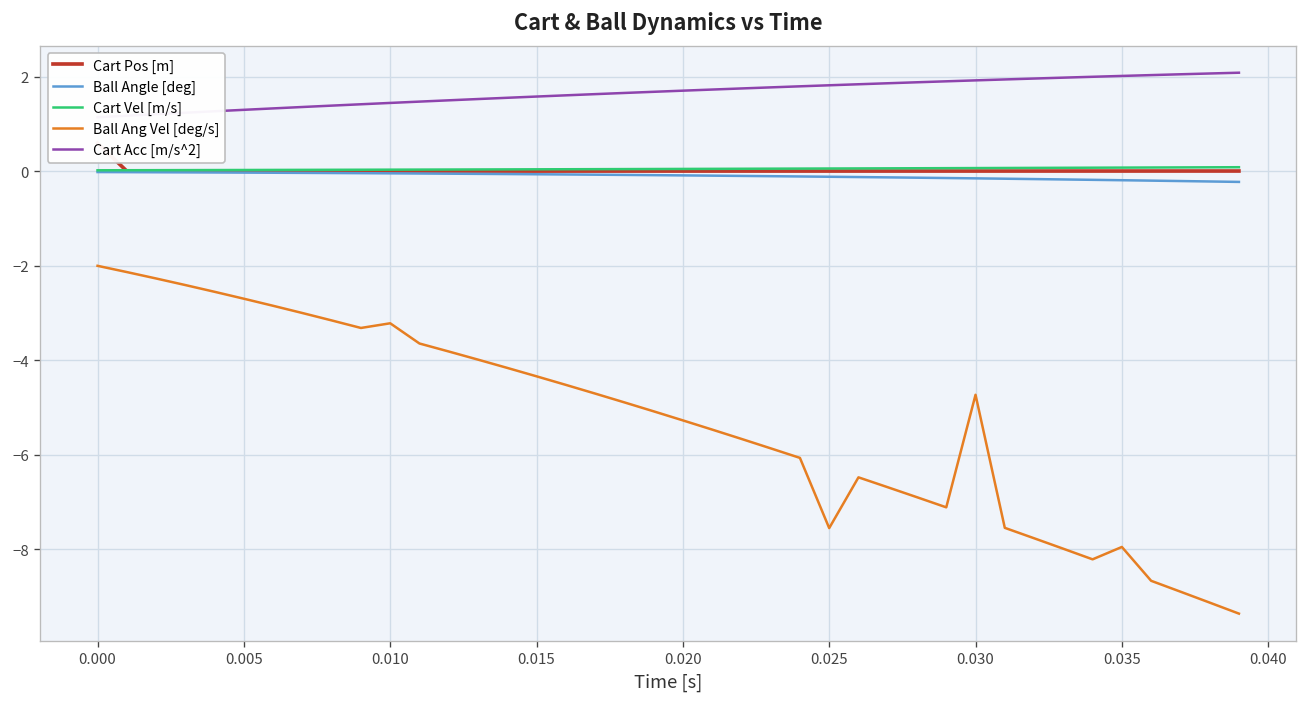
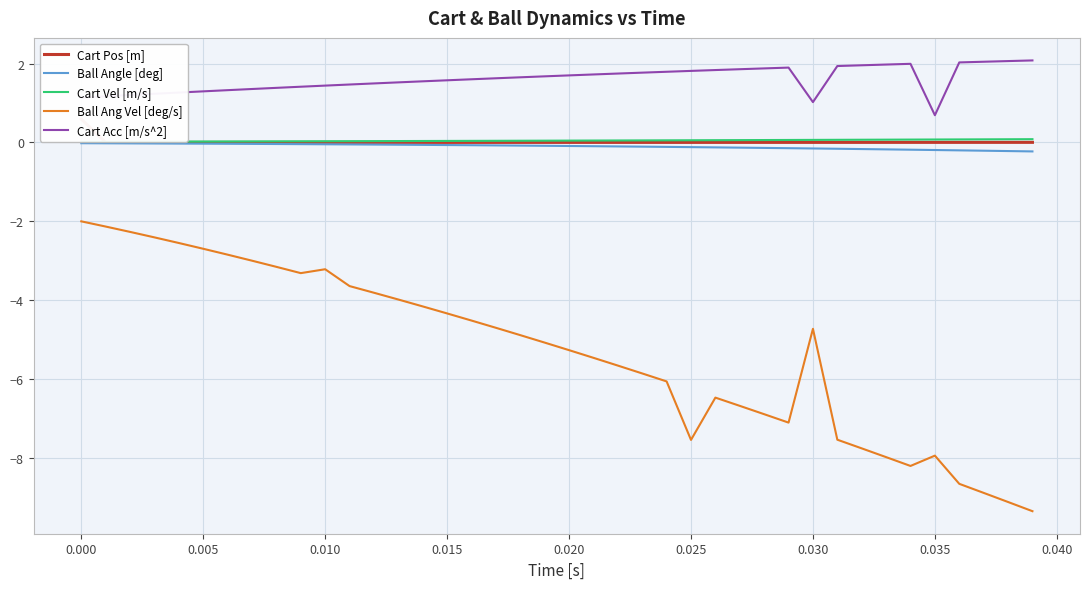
Cart Acc [m/s^2], 0.030: 1.9 -> 1.0
Cart Acc [m/s^2], 0.035: 2.0 -> 0.7
